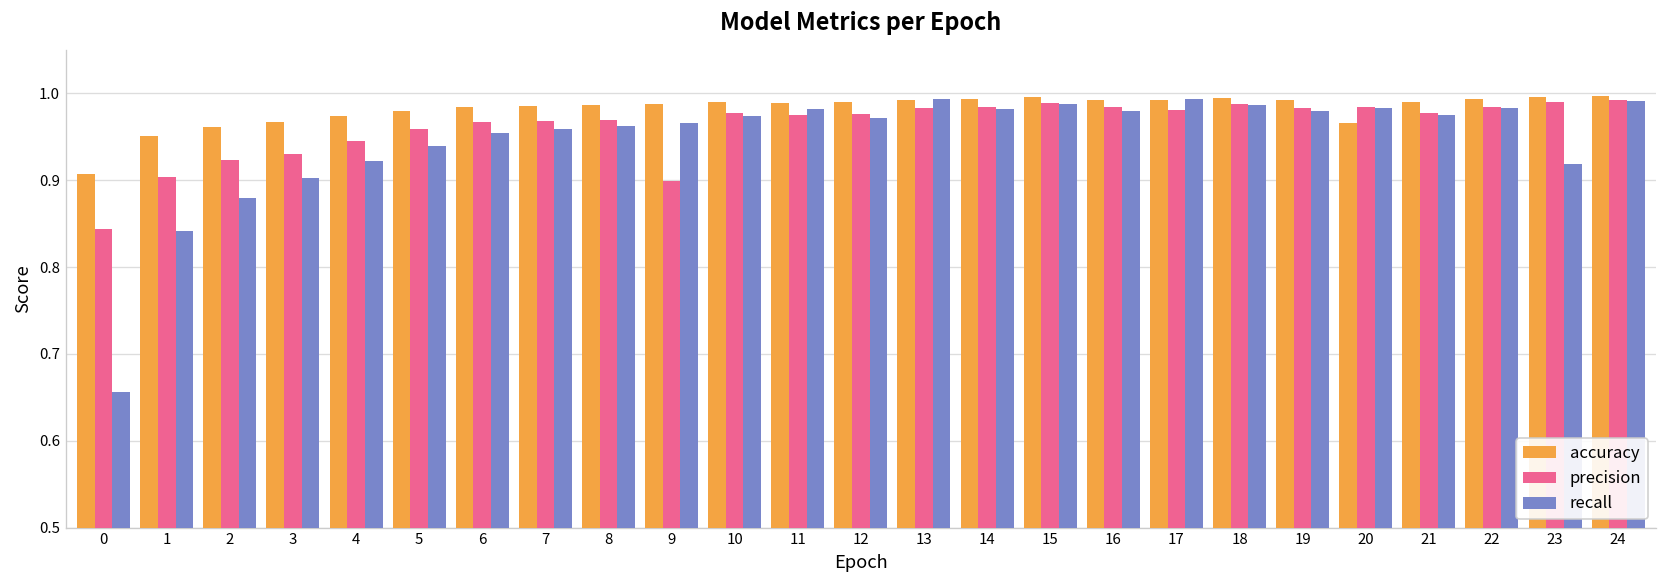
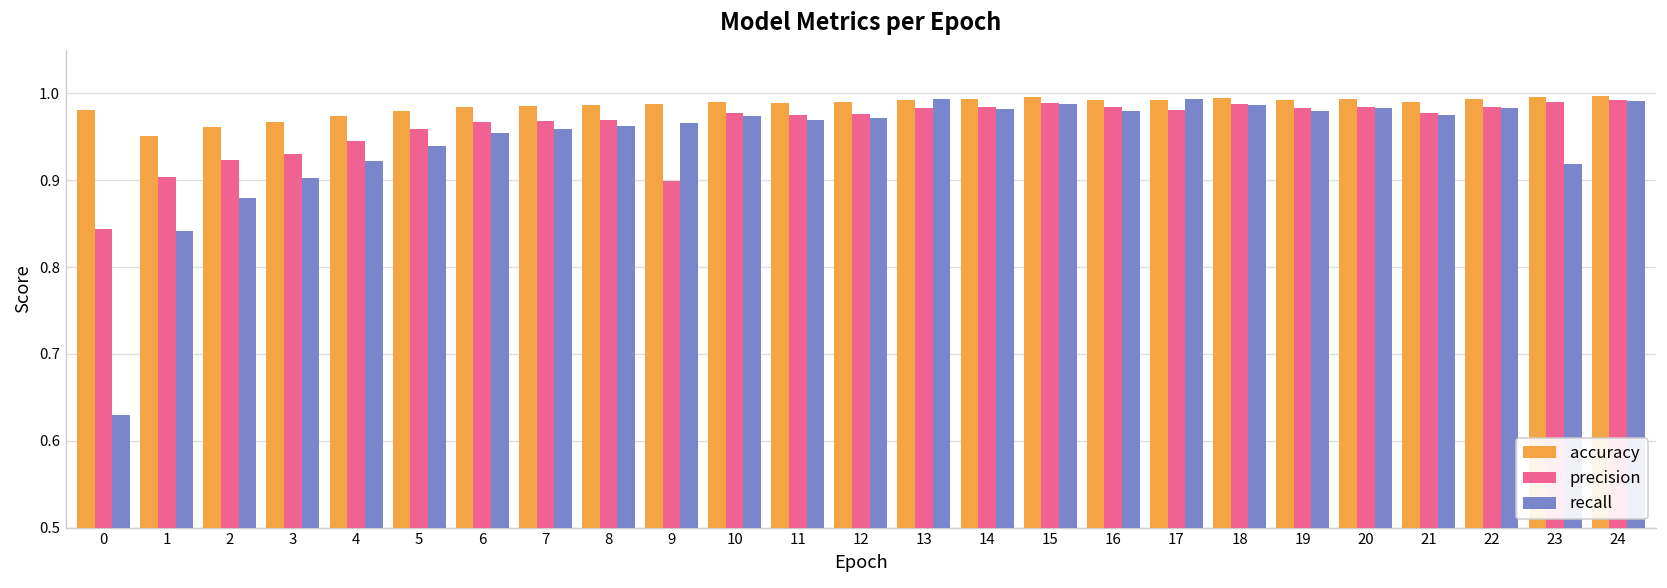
accuracy, 0: 0.91 -> 0.98
recall, 0: 0.66 -> 0.63
recall, 11: 0.98 -> 0.97
accuracy, 20: 0.97 -> 0.99
